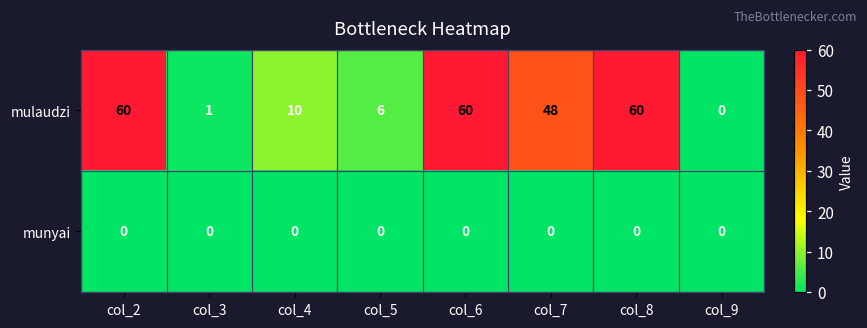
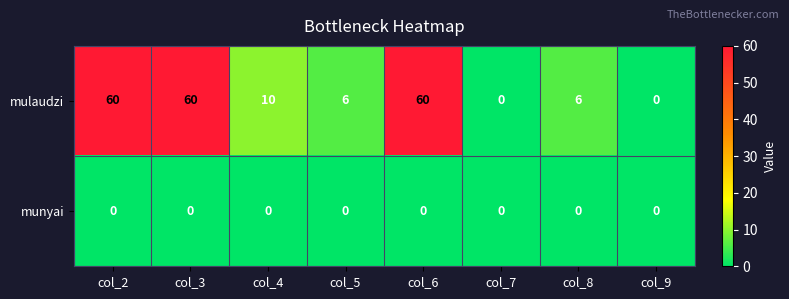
mulaudzi, col_3: 1 -> 60
mulaudzi, col_7: 48 -> 0
mulaudzi, col_8: 60 -> 6
